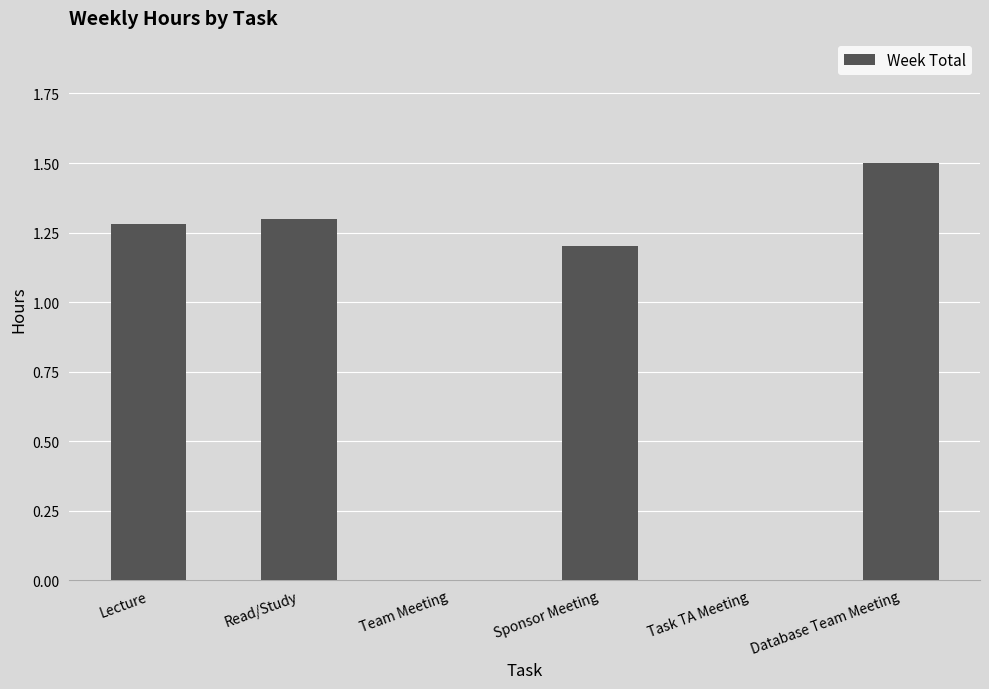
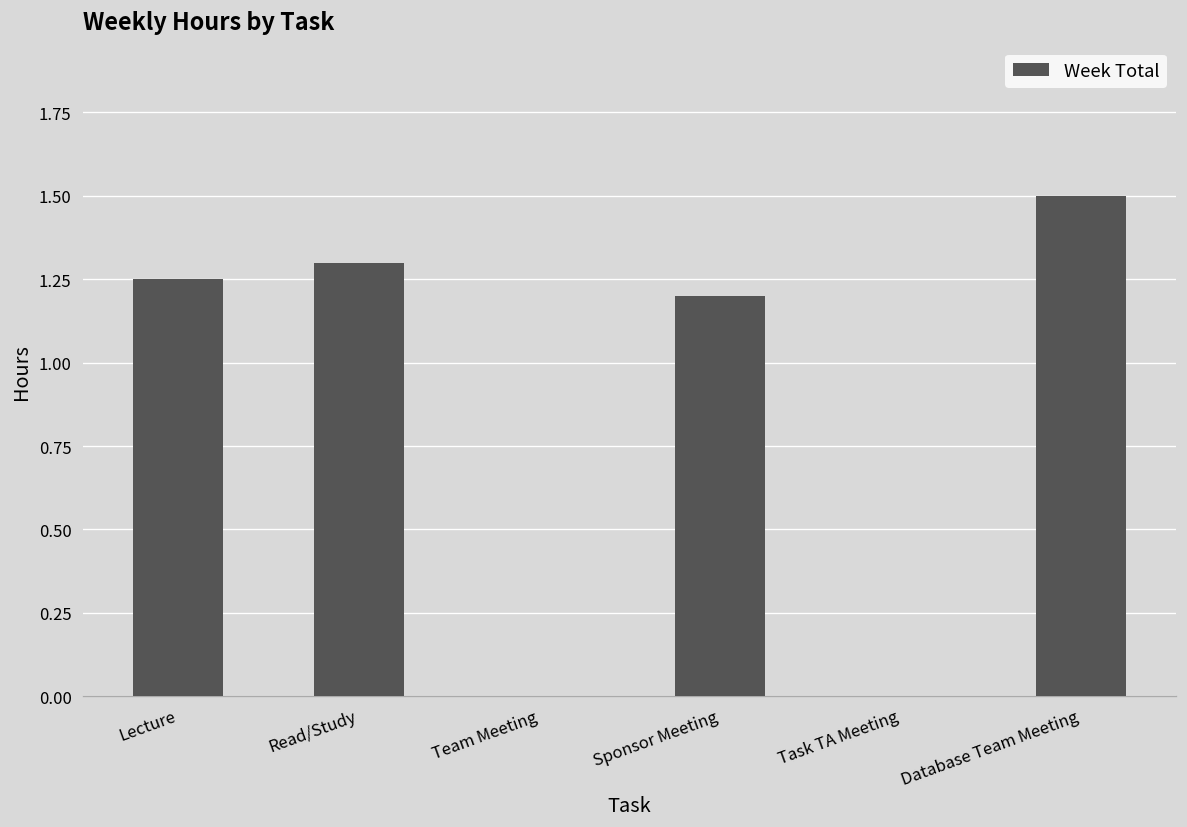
Lecture: 1.28 -> 1.25
